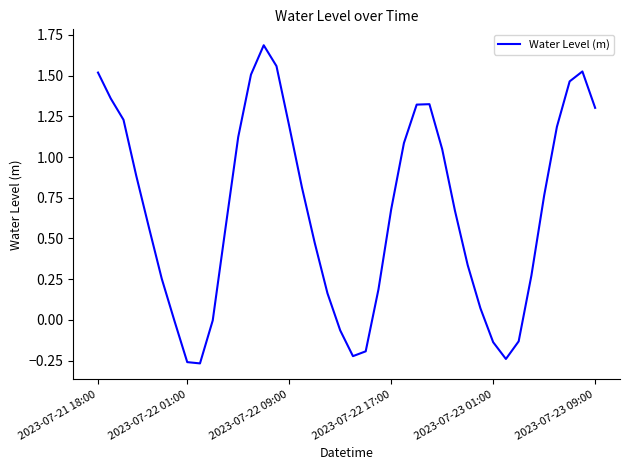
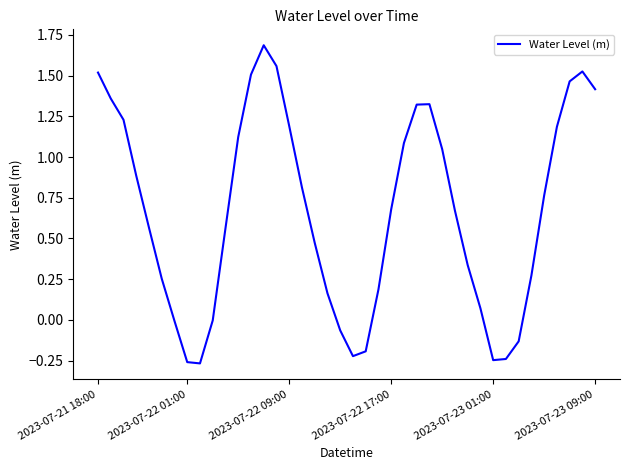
2023-07-23 01:00: -0.14 -> -0.25
2023-07-23 09:00: 1.30 -> 1.42
